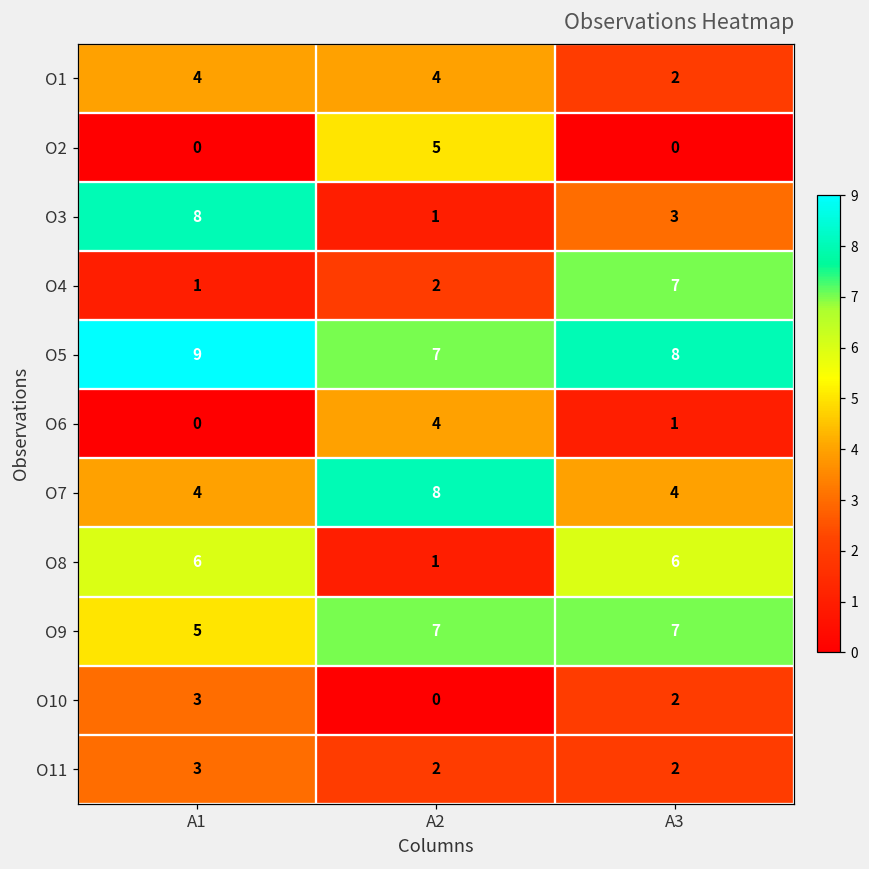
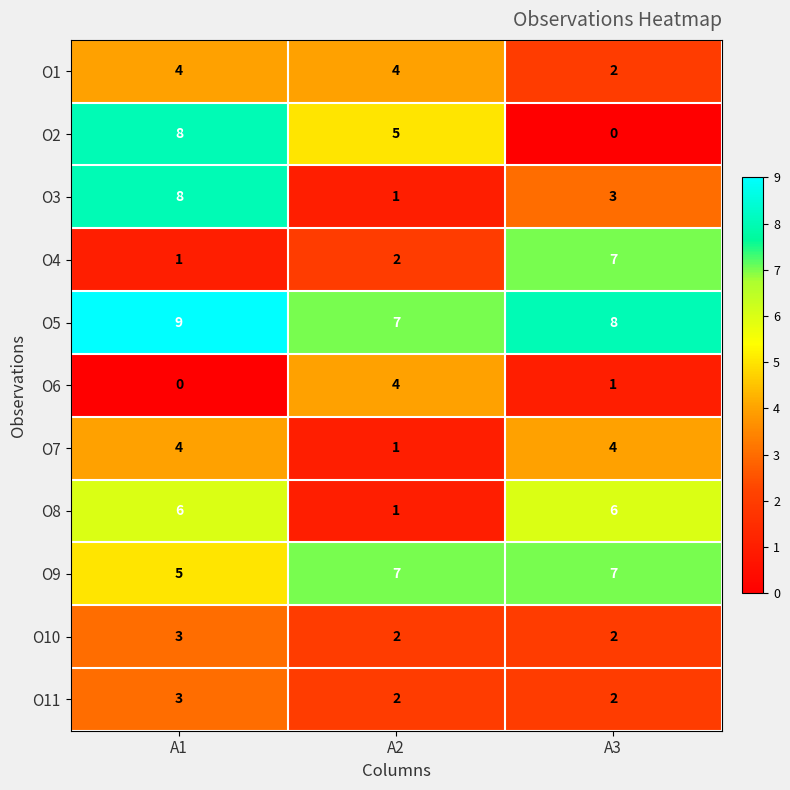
O2, A1: 0 -> 8
O7, A2: 8 -> 1
O10, A2: 0 -> 2
